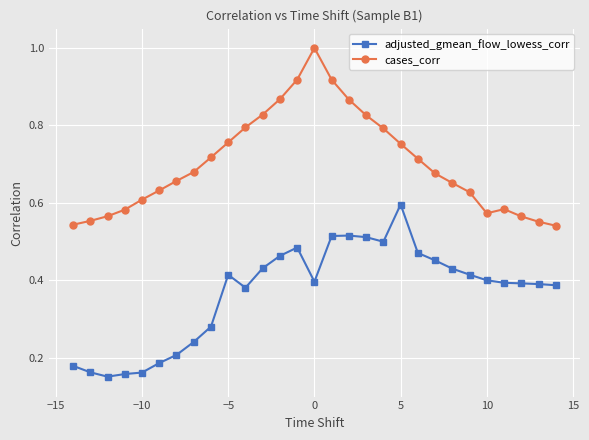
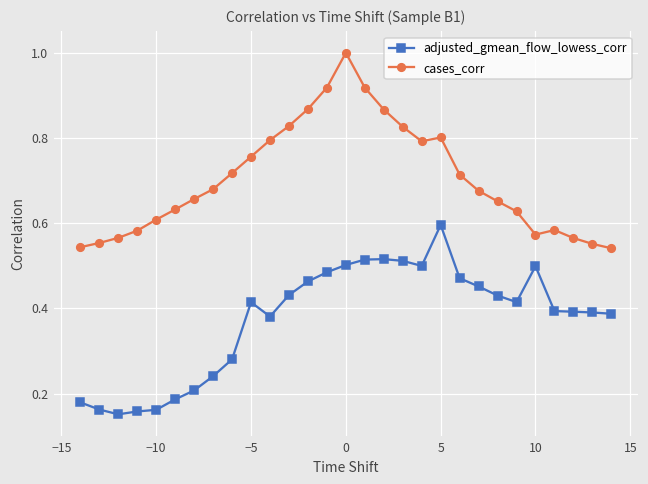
adjusted_gmean_flow_lowess_corr, 0: 0.40 -> 0.50
cases_corr, 5: 0.75 -> 0.80
adjusted_gmean_flow_lowess_corr, 10: 0.40 -> 0.50
